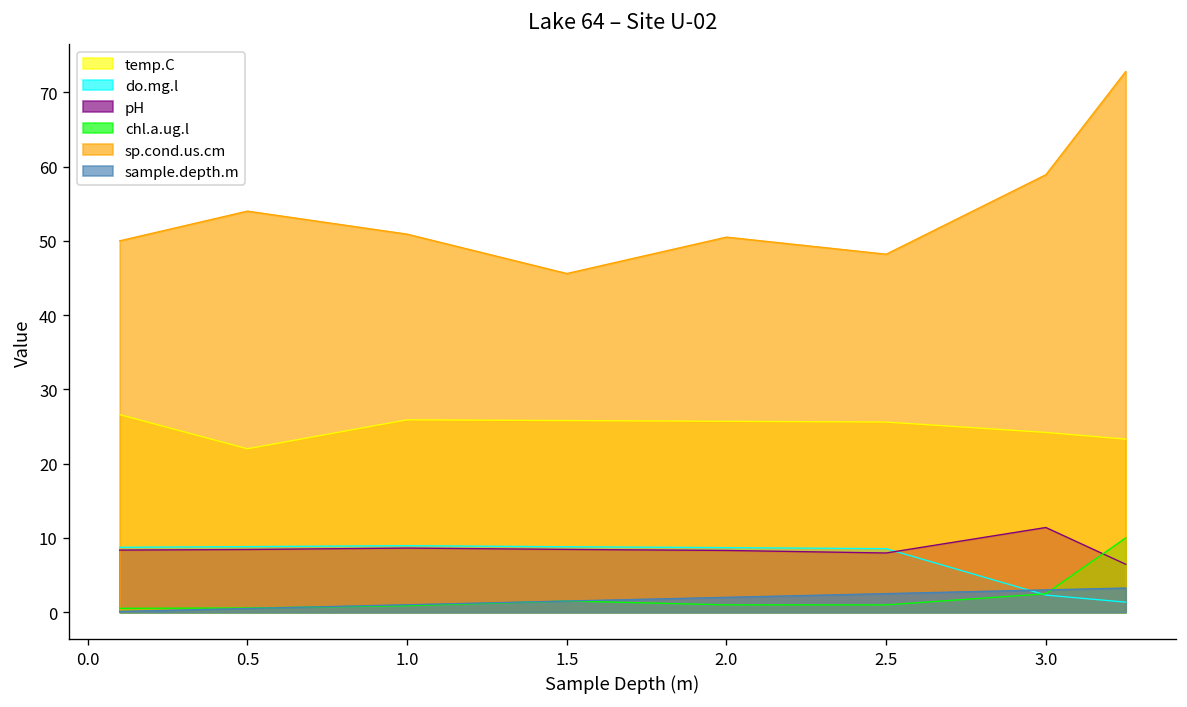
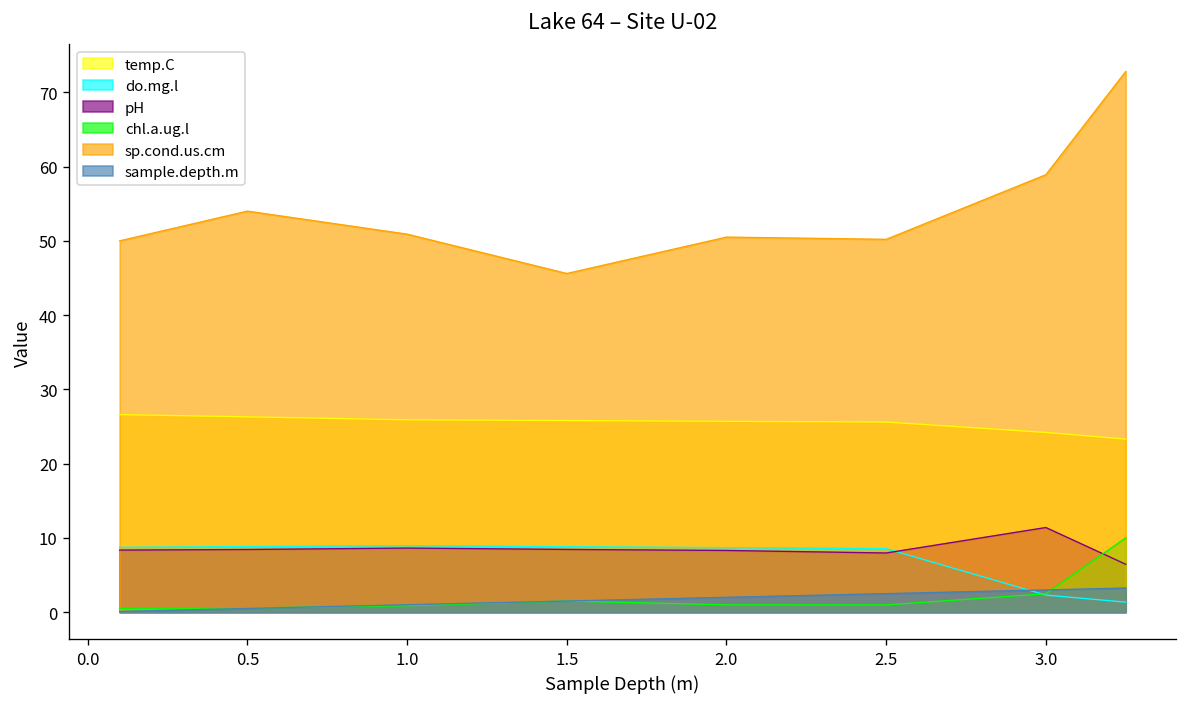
temp.C, 0.5: 22 -> 26
sp.cond.us.cm, 2.5: 48 -> 50
